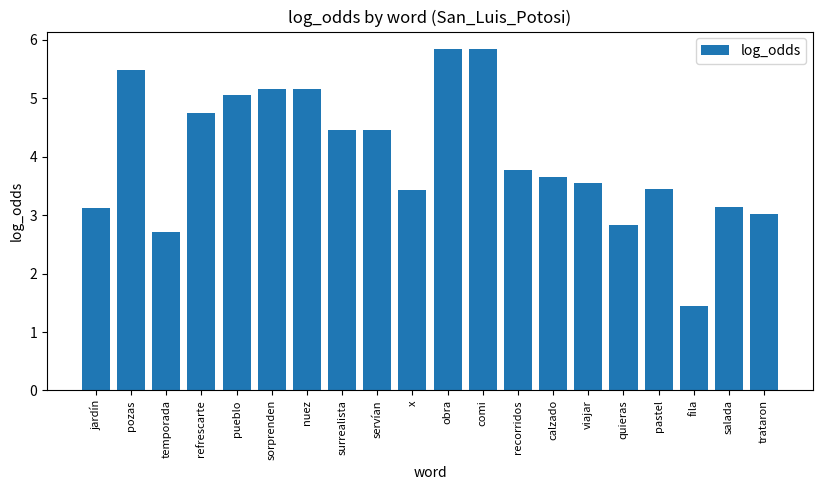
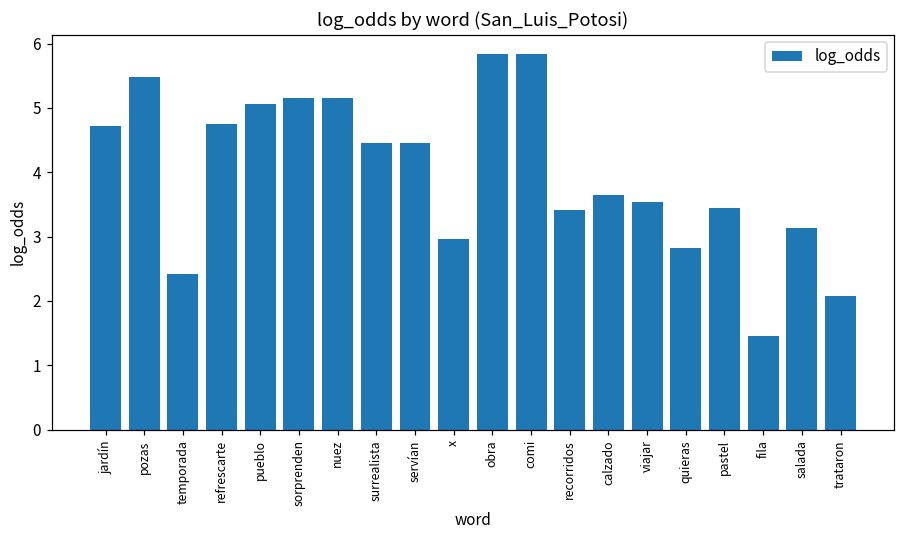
jardín: 3.1 -> 4.7
temporada: 2.7 -> 2.4
x: 3.4 -> 3.0
recorridos: 3.8 -> 3.4
trataron: 3.0 -> 2.1
